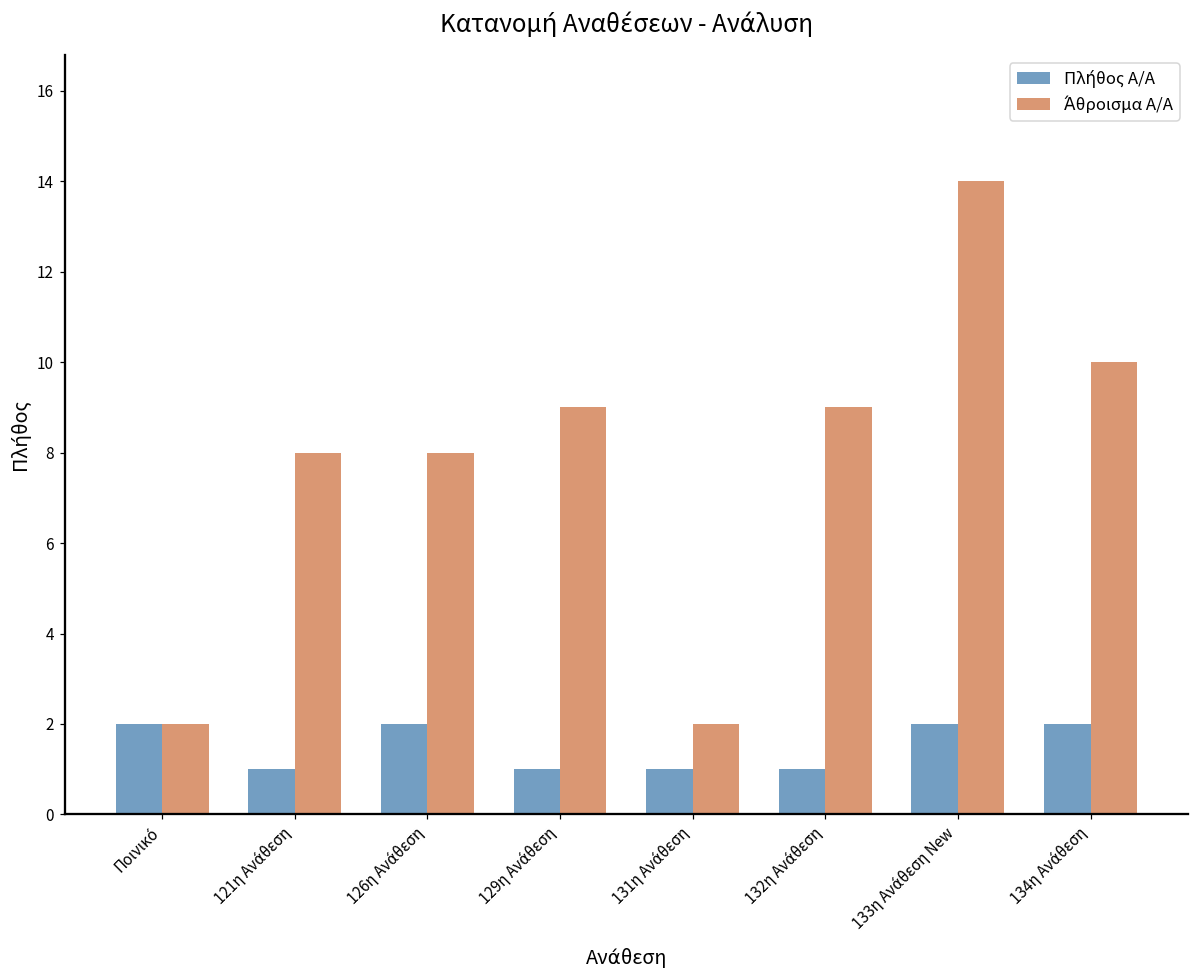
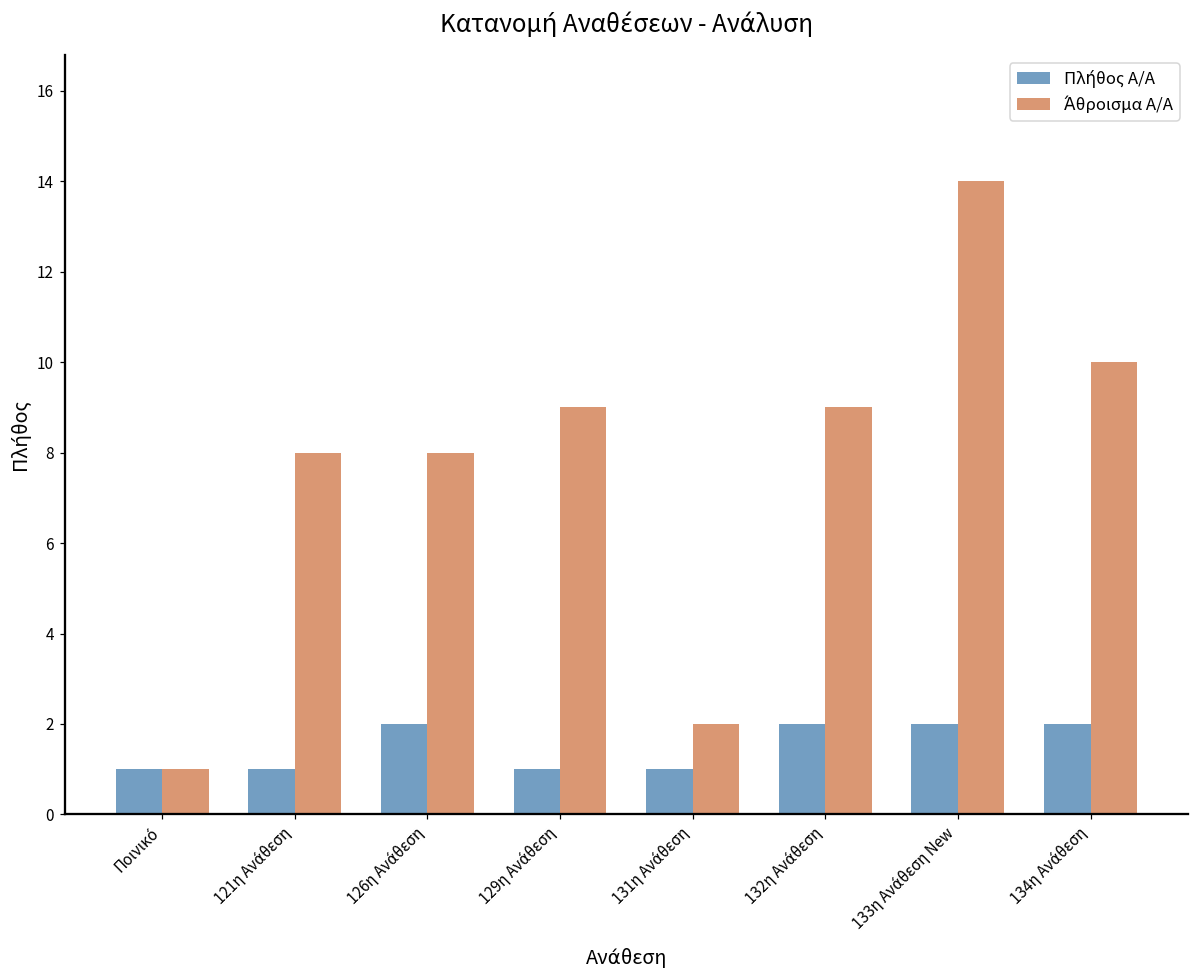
Πλήθος Α/Α, Ποινικό: 2 -> 1
Άθροισμα Α/Α, Ποινικό: 2 -> 1
Πλήθος Α/Α, 132η Ανάθεση: 1 -> 2
